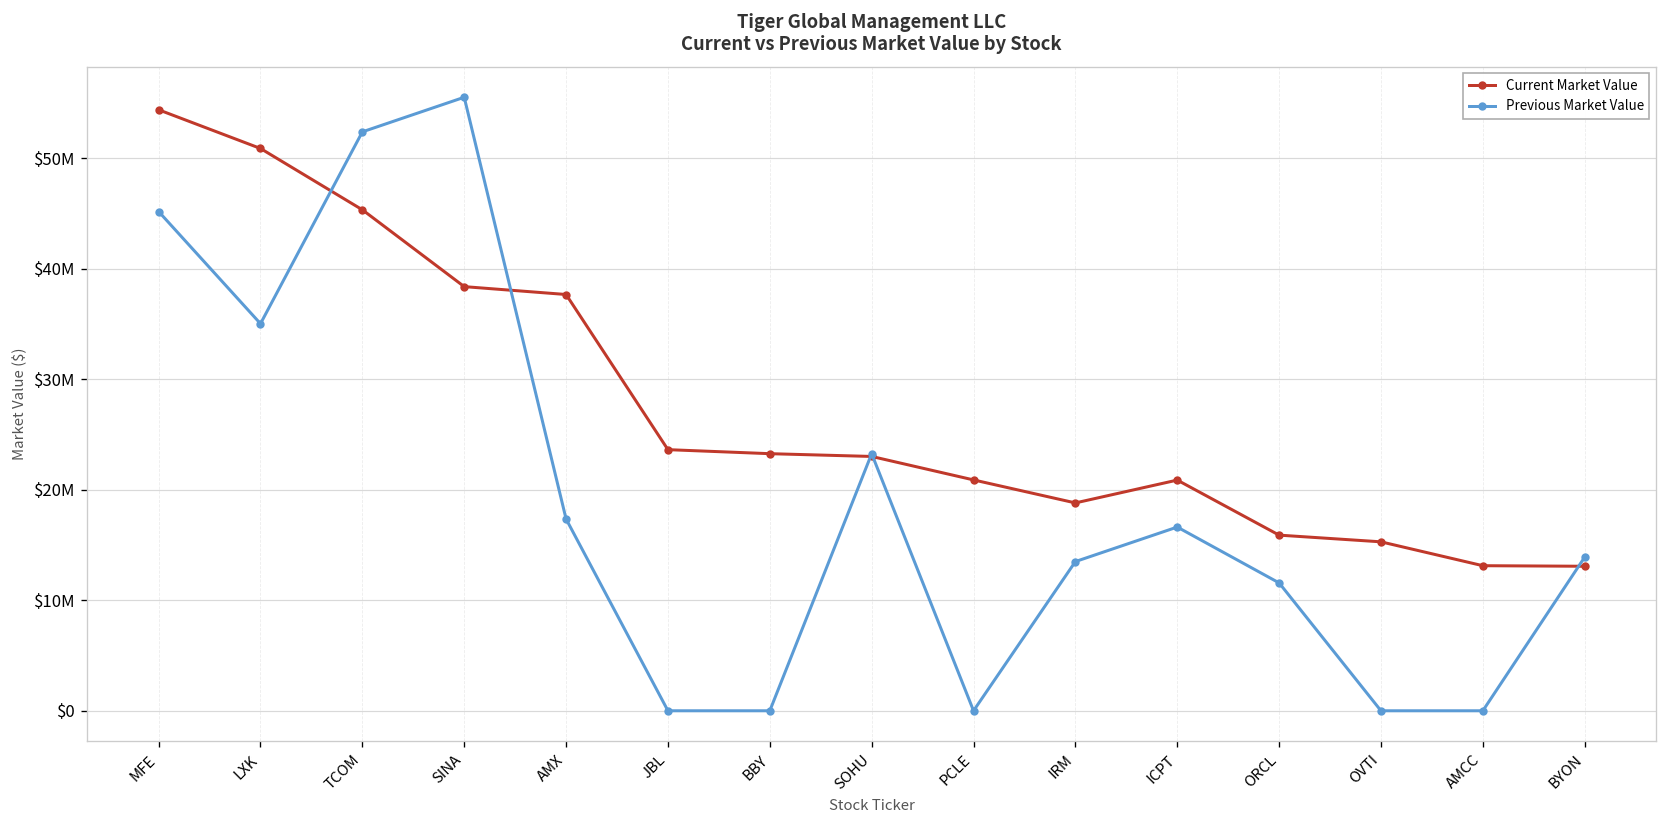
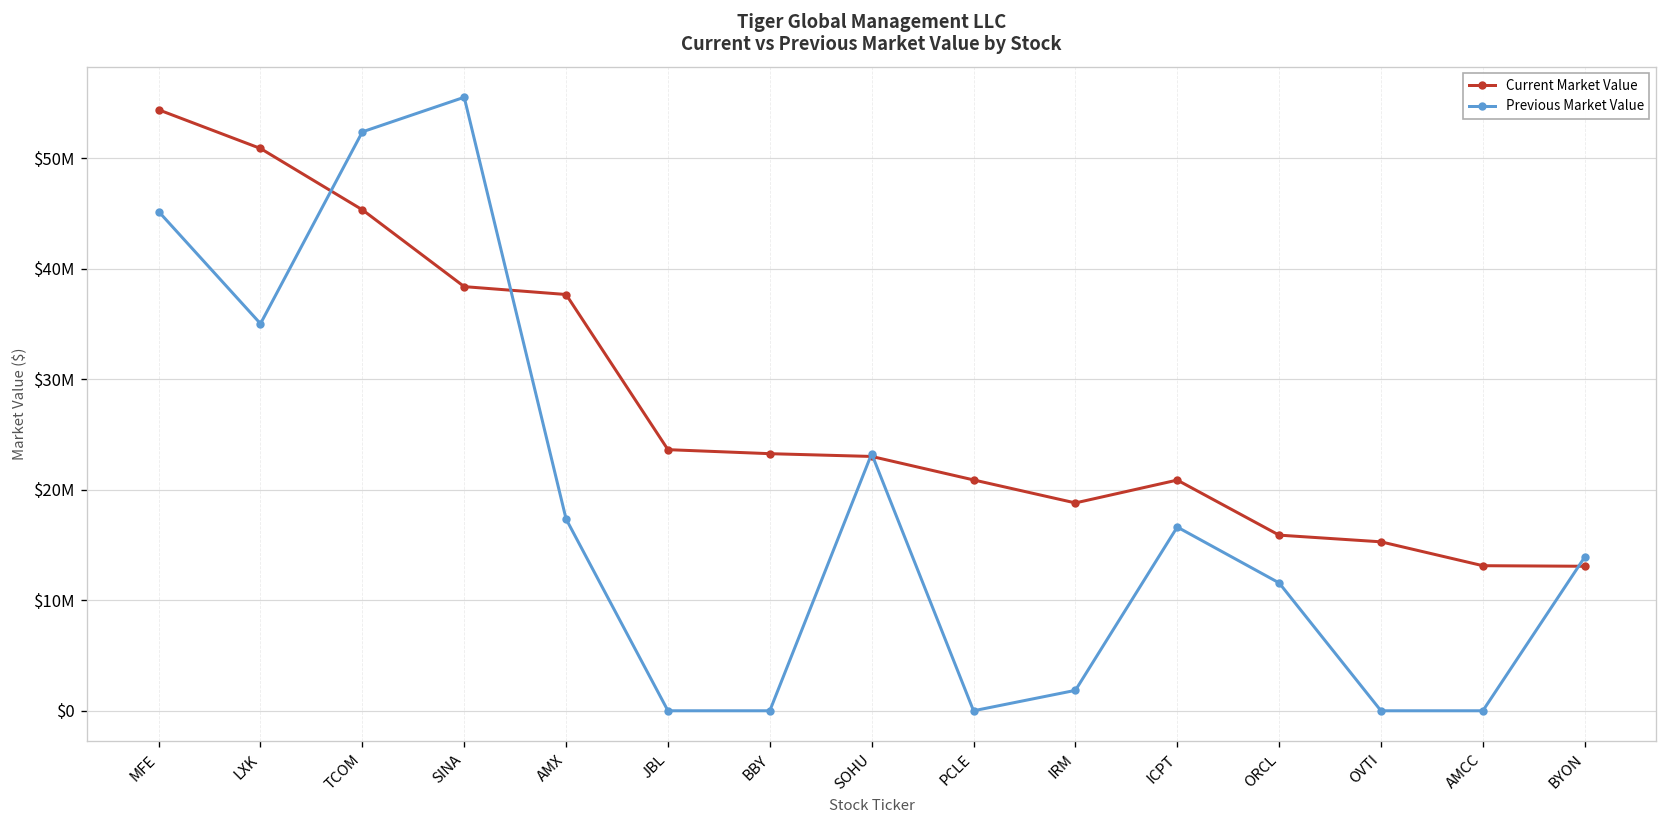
Previous Market Value, IRM: $14000000 -> $2000000
